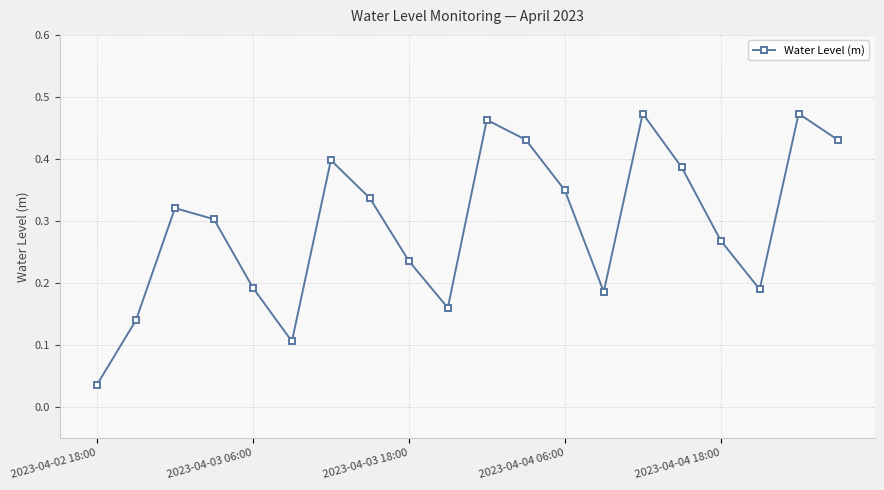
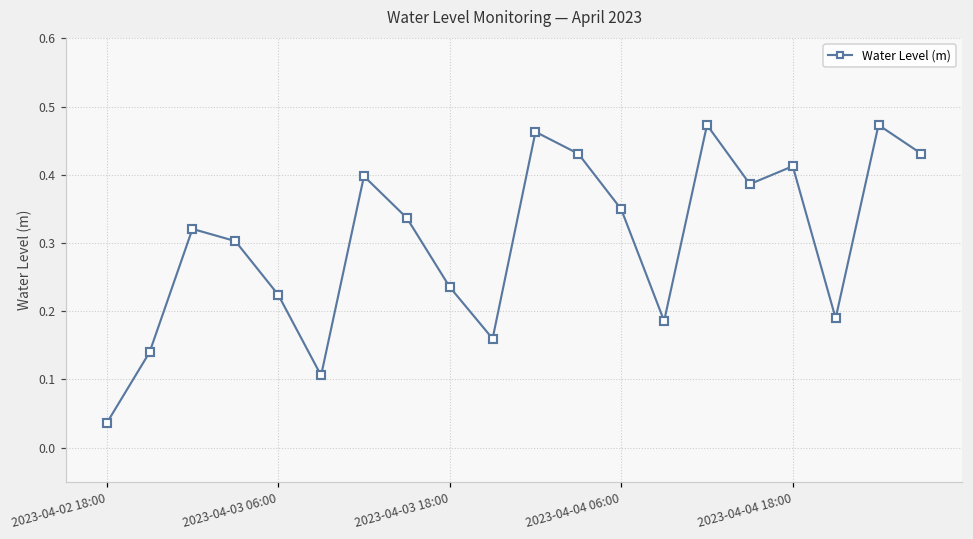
2023-04-03 06:00: 0.19 -> 0.22
2023-04-04 18:00: 0.27 -> 0.41
